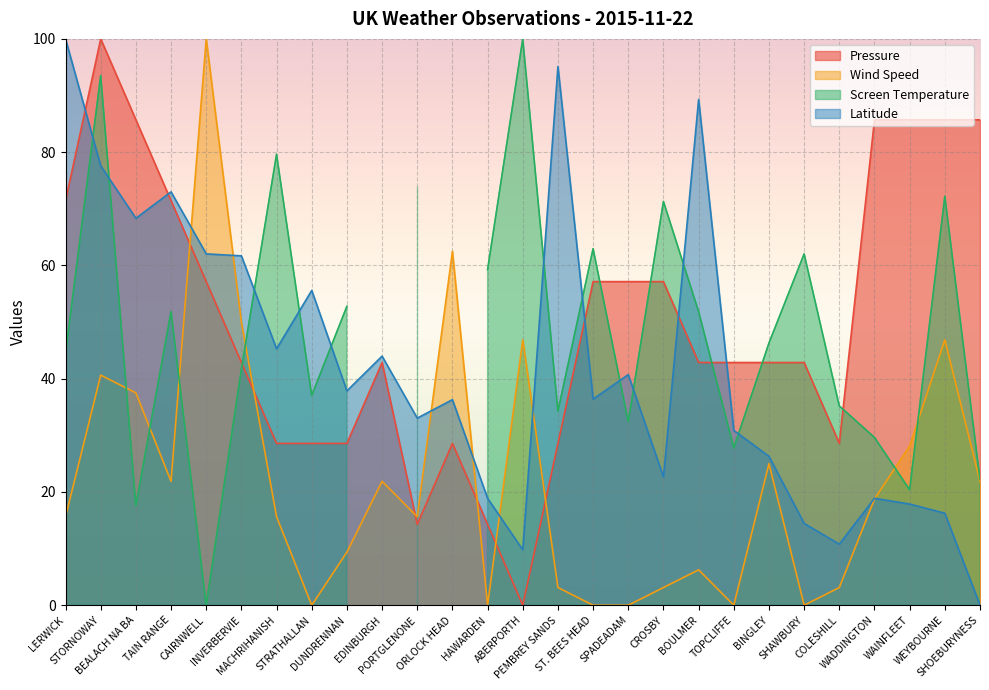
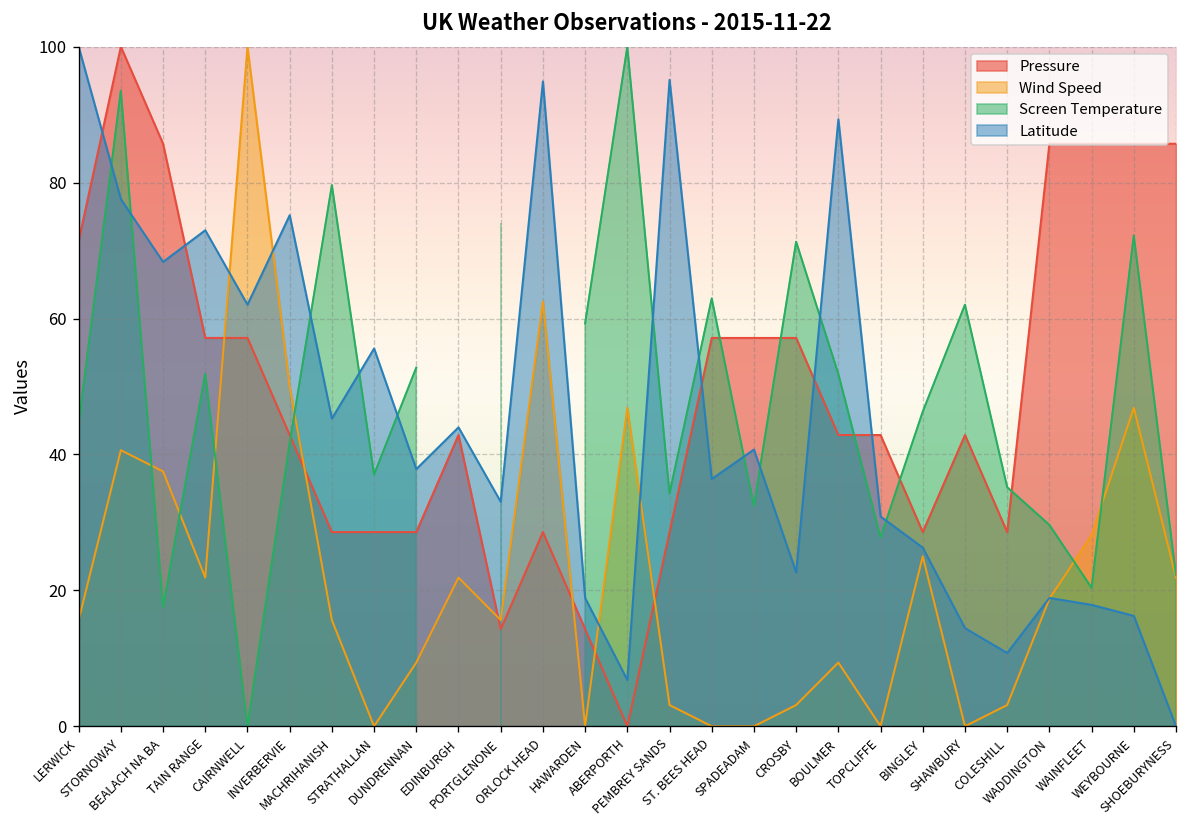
Pressure, TAIN RANGE: 71 -> 57
Latitude, INVERBERVIE: 62 -> 75
Latitude, ORLOCK HEAD: 36 -> 95
Latitude, ABERPORTH: 10 -> 7
Wind Speed, BOULMER: 6 -> 9
Pressure, BINGLEY: 43 -> 29
